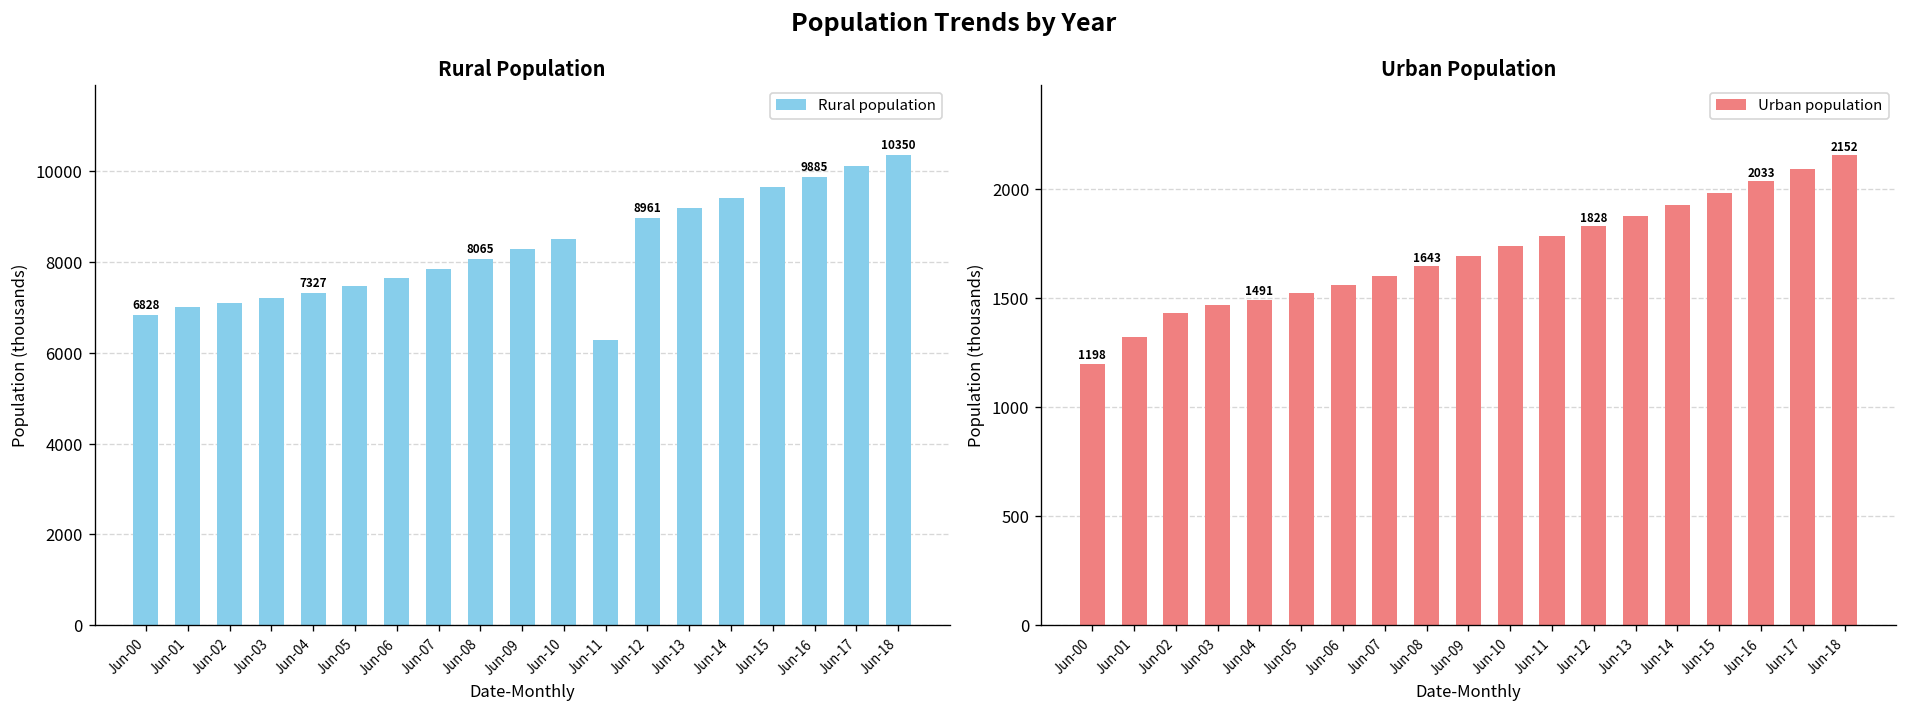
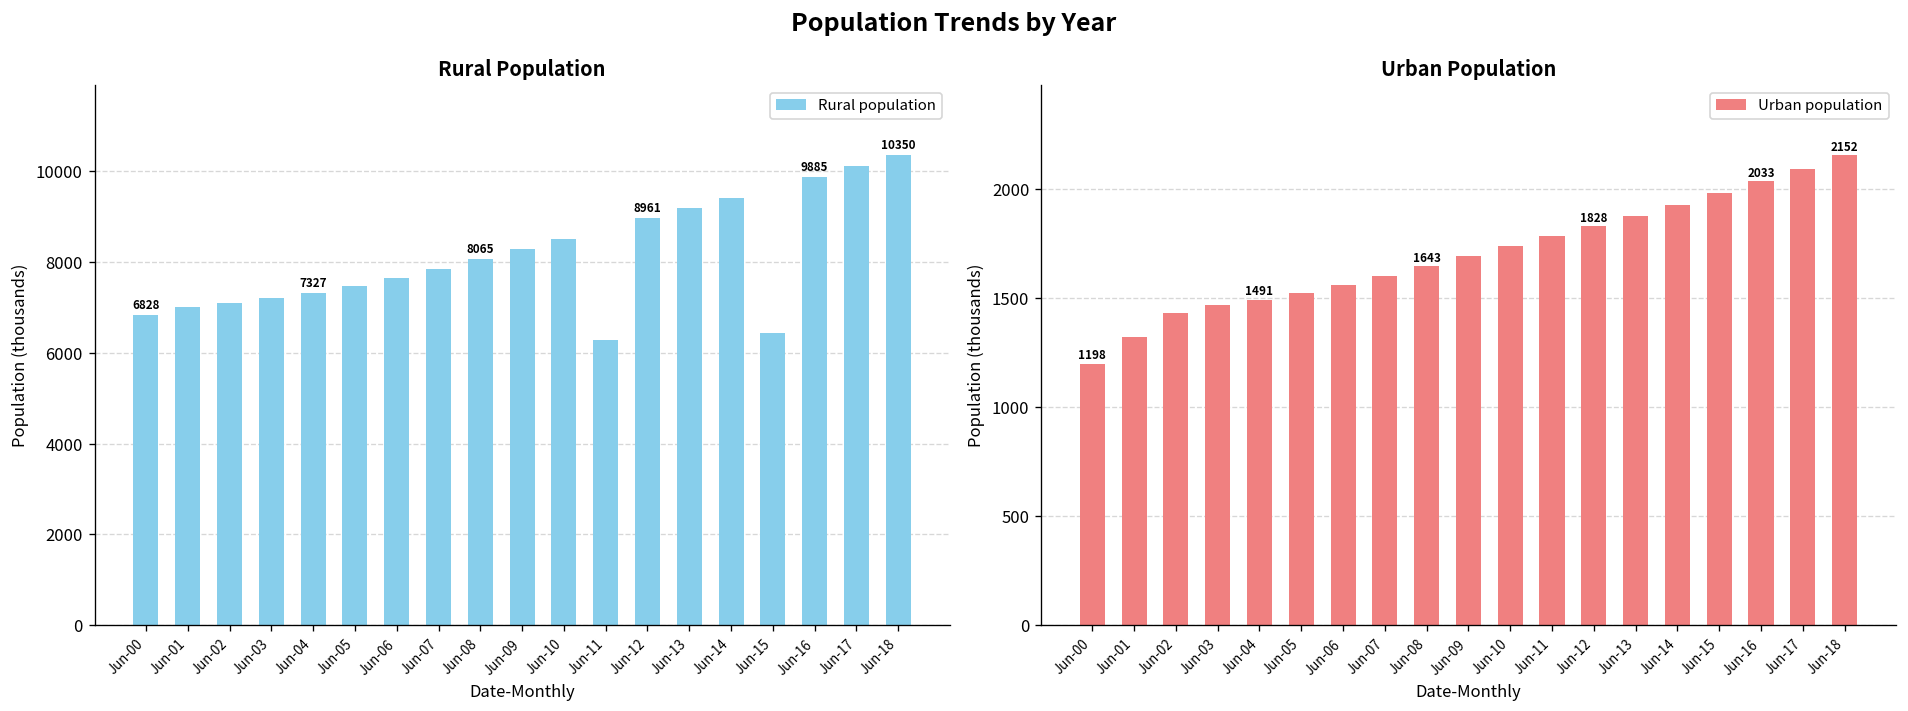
Rural Population, Jun-15: 9700 -> 6400
